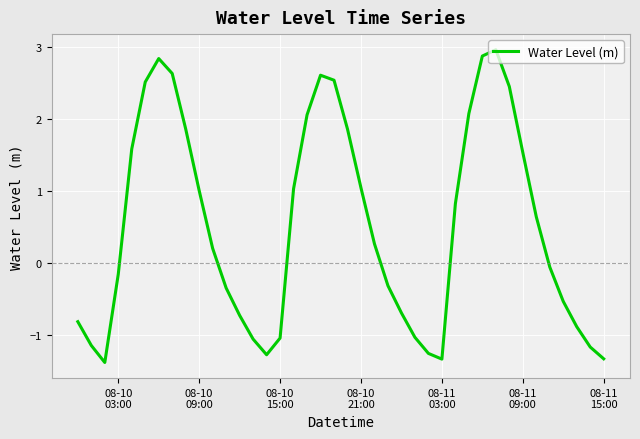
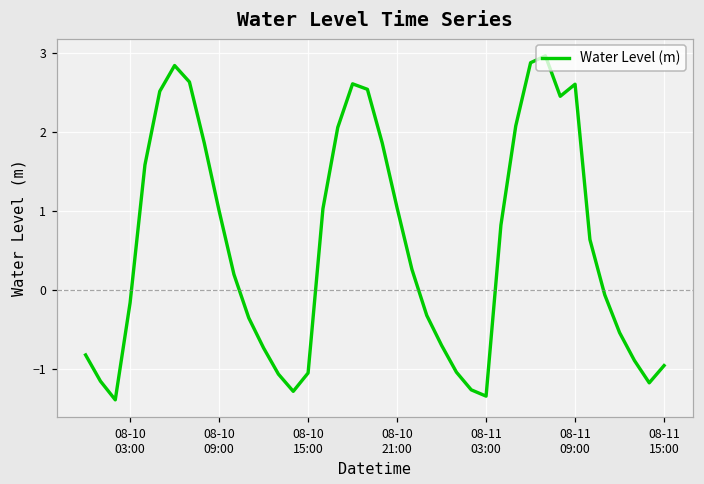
08-11 09:00: 1.5 -> 2.6
08-11 15:00: -1.3 -> -1.0
